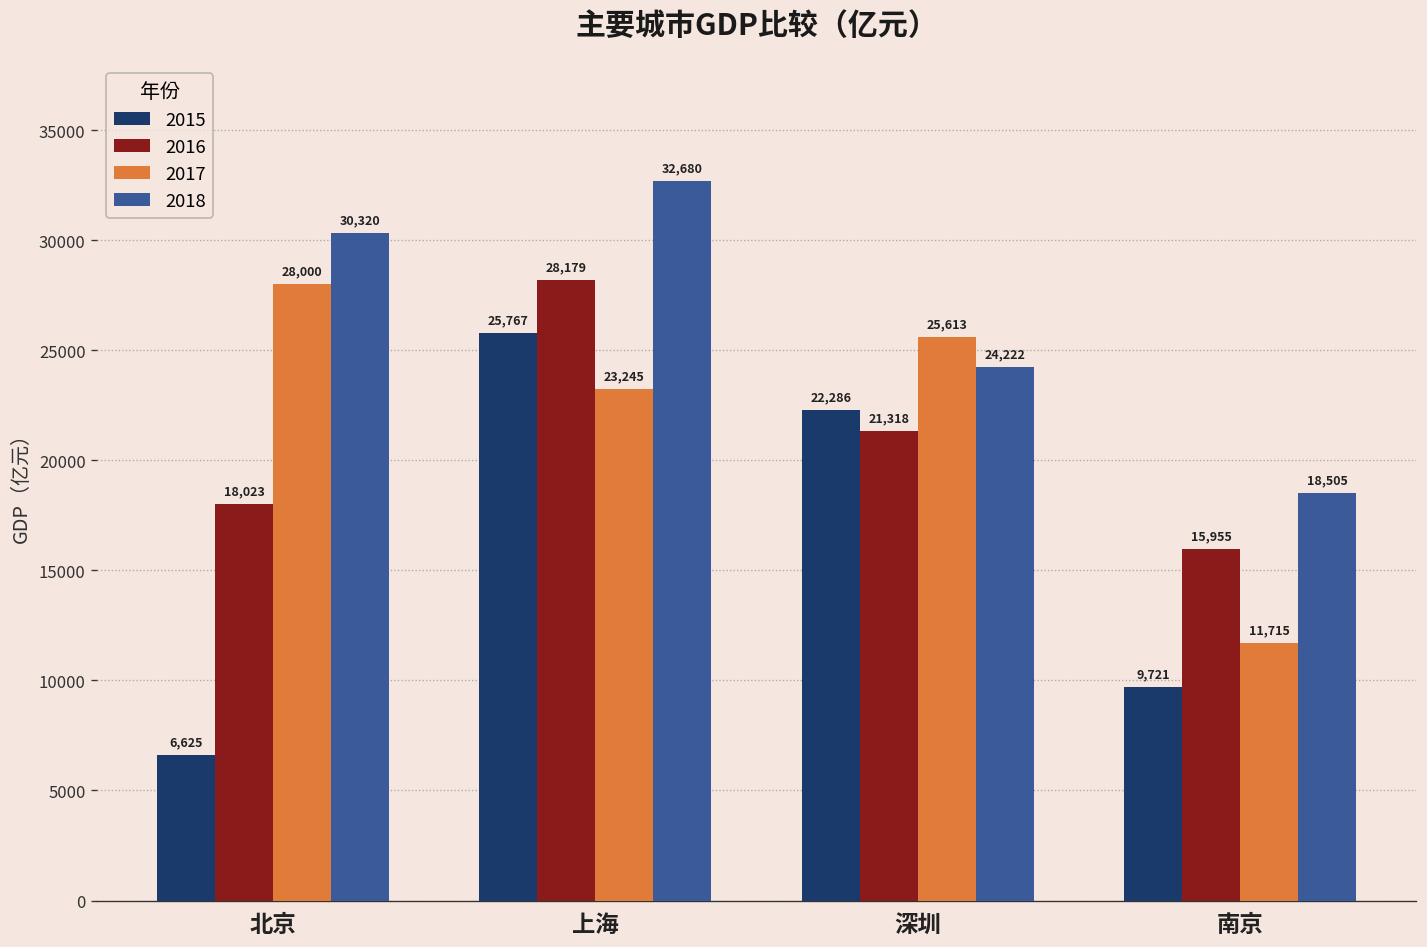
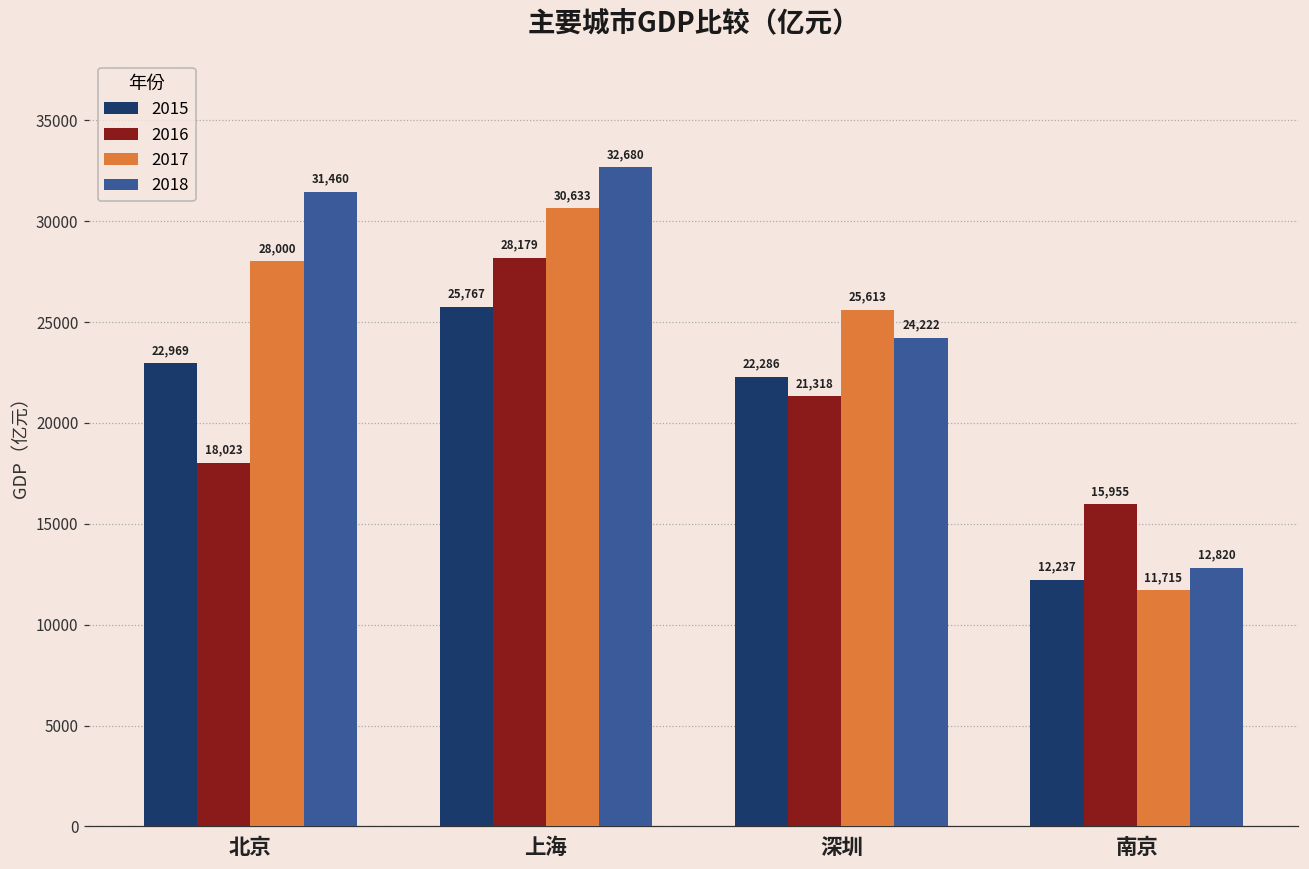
2015, 北京: 6,625 -> 22,969
2018, 北京: 30,320 -> 31,460
2017, 上海: 23,245 -> 30,633
2015, 南京: 9,721 -> 12,237
2018, 南京: 18,505 -> 12,820
